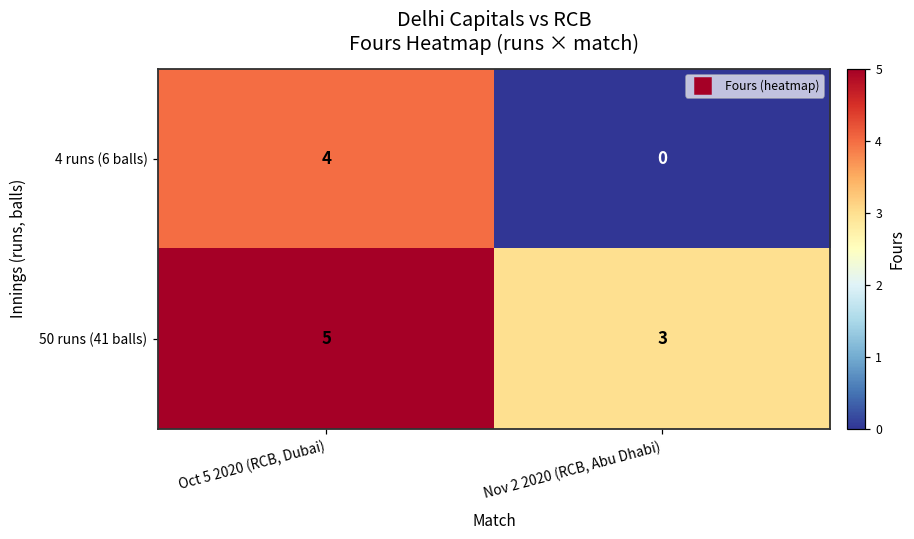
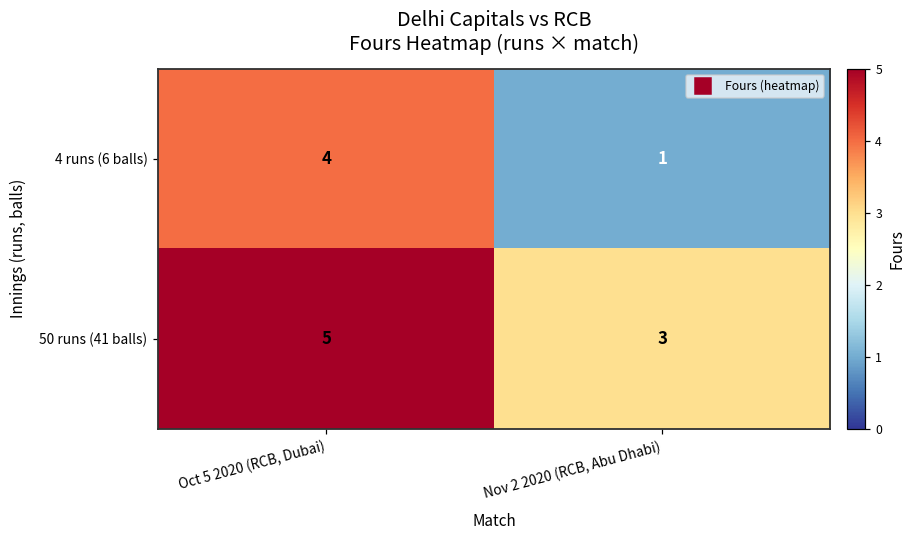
4 runs (6 balls), Nov 2 2020 (RCB, Abu Dhabi): 0 -> 1
